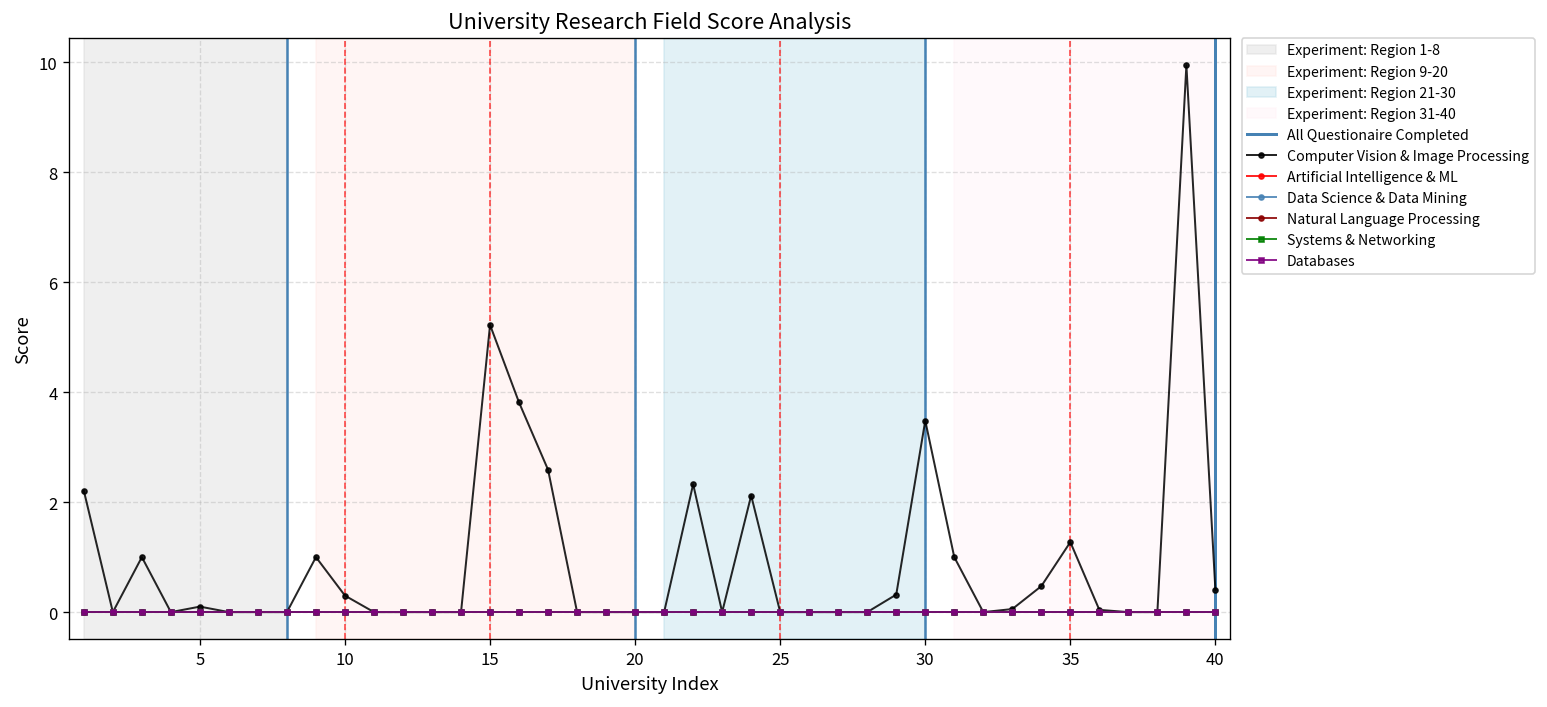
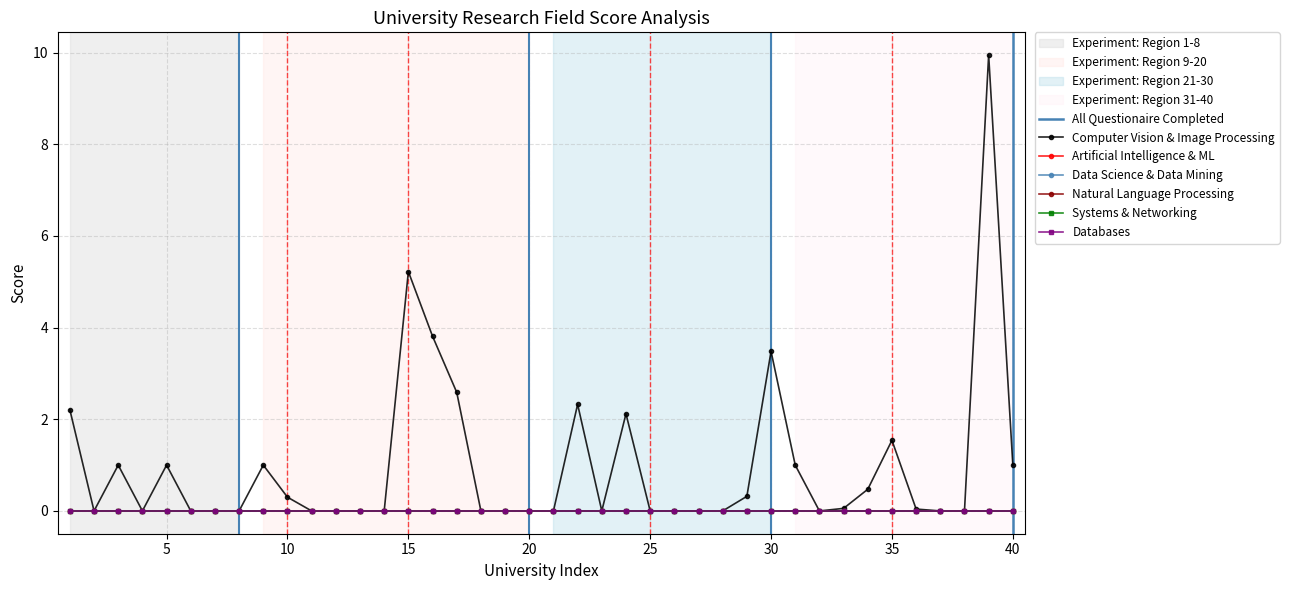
Computer Vision & Image Processing, 5: 0.1 -> 1.0
Computer Vision & Image Processing, 35: 1.3 -> 1.5
Computer Vision & Image Processing, 40: 0.4 -> 1.0
